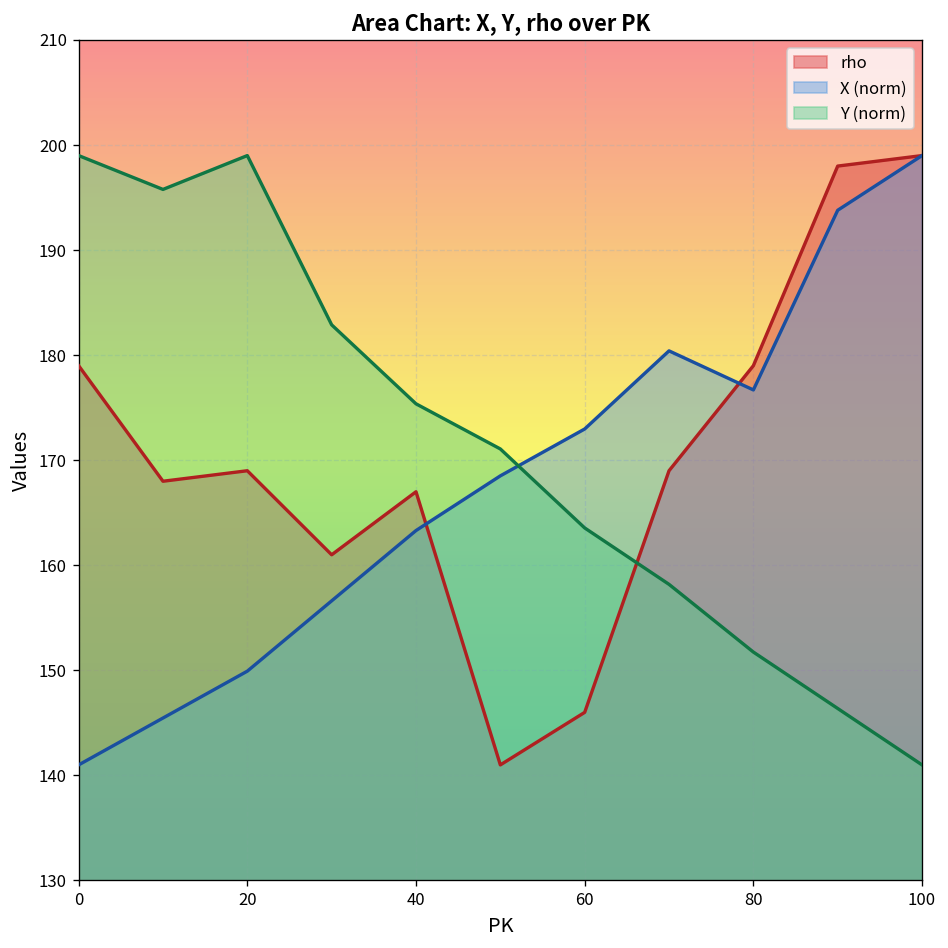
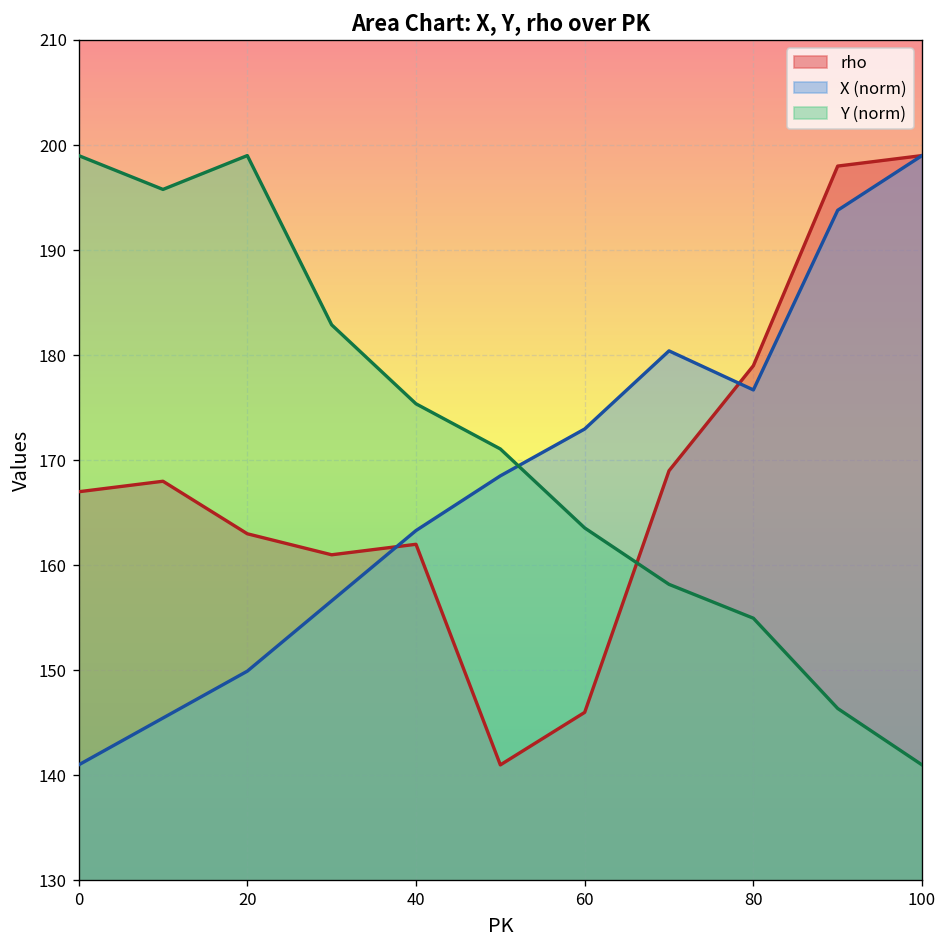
rho, 0: 179 -> 167
rho, 20: 169 -> 163
rho, 40: 167 -> 162
Y (norm), 80: 152 -> 155
